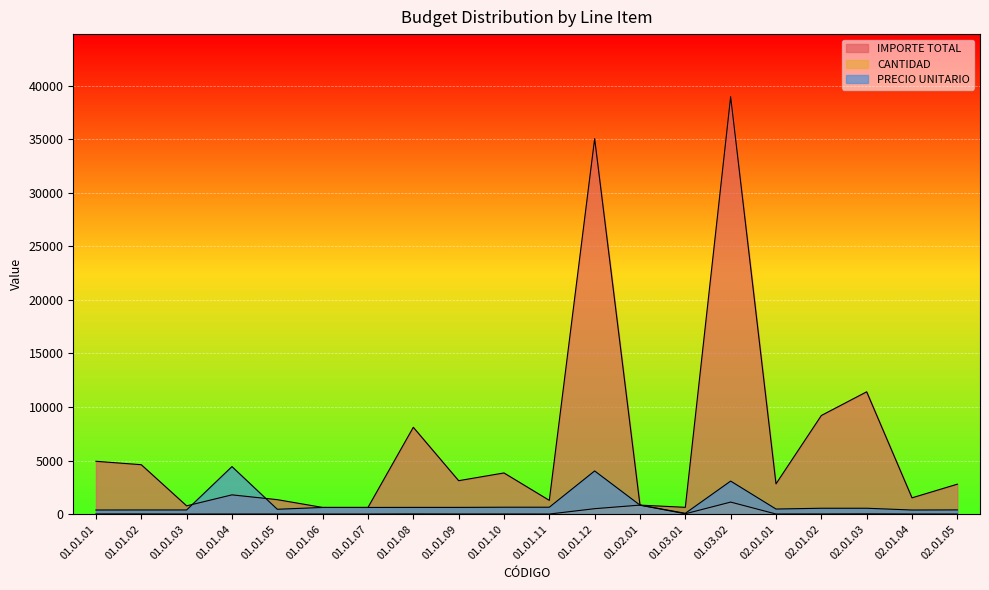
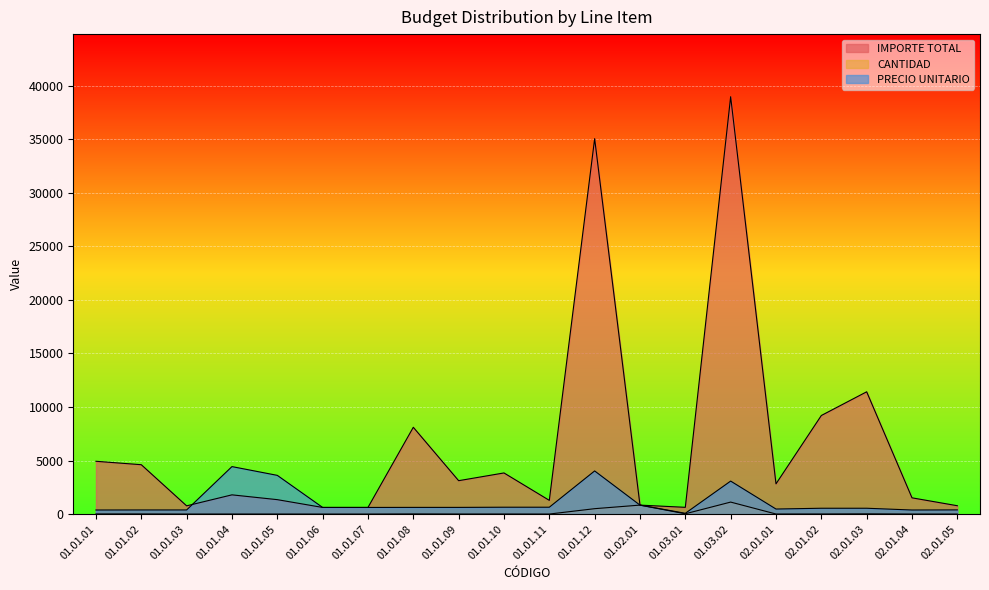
PRECIO UNITARIO, 01.01.05: 400 -> 3600
IMPORTE TOTAL, 02.01.05: 2800 -> 800
